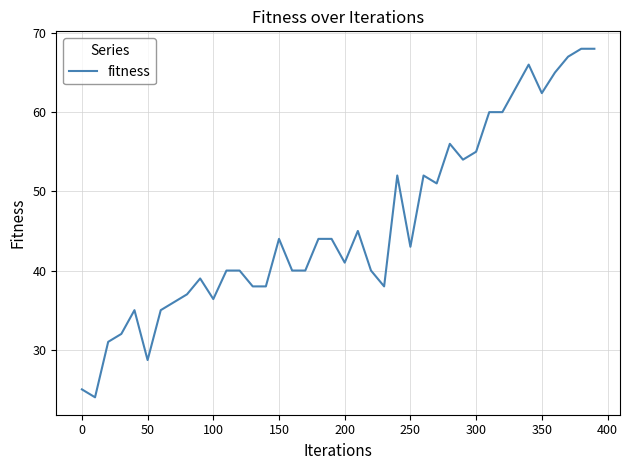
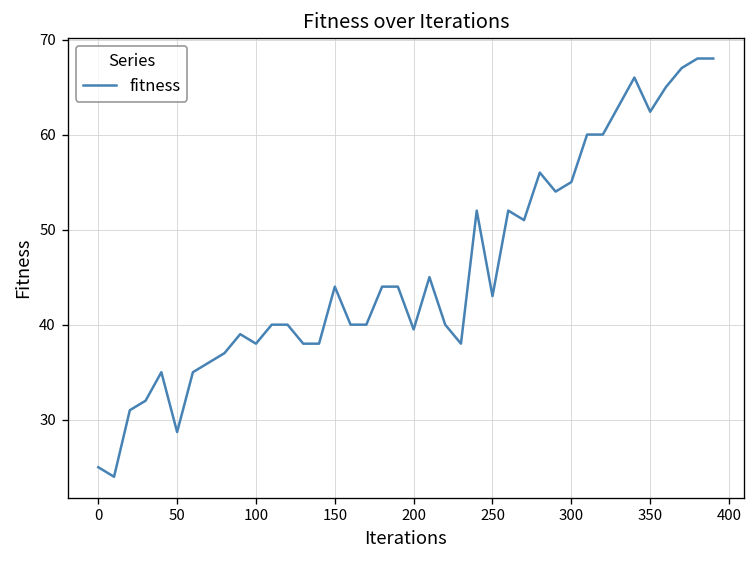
100: 36 -> 38
200: 41 -> 40
